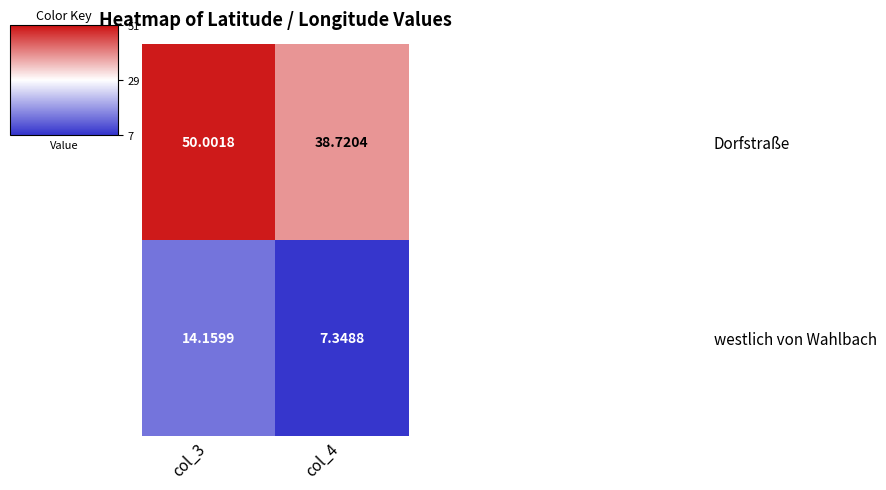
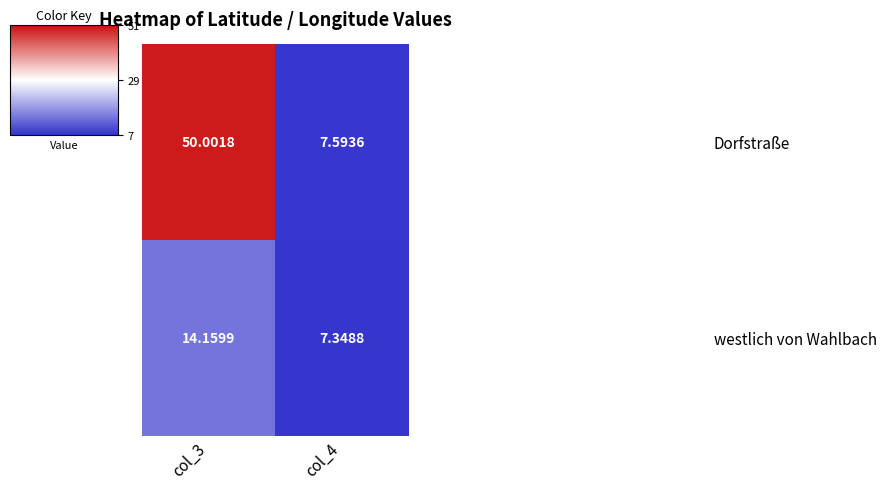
Dorfstraße, col_4: 38.7204 -> 7.5936
